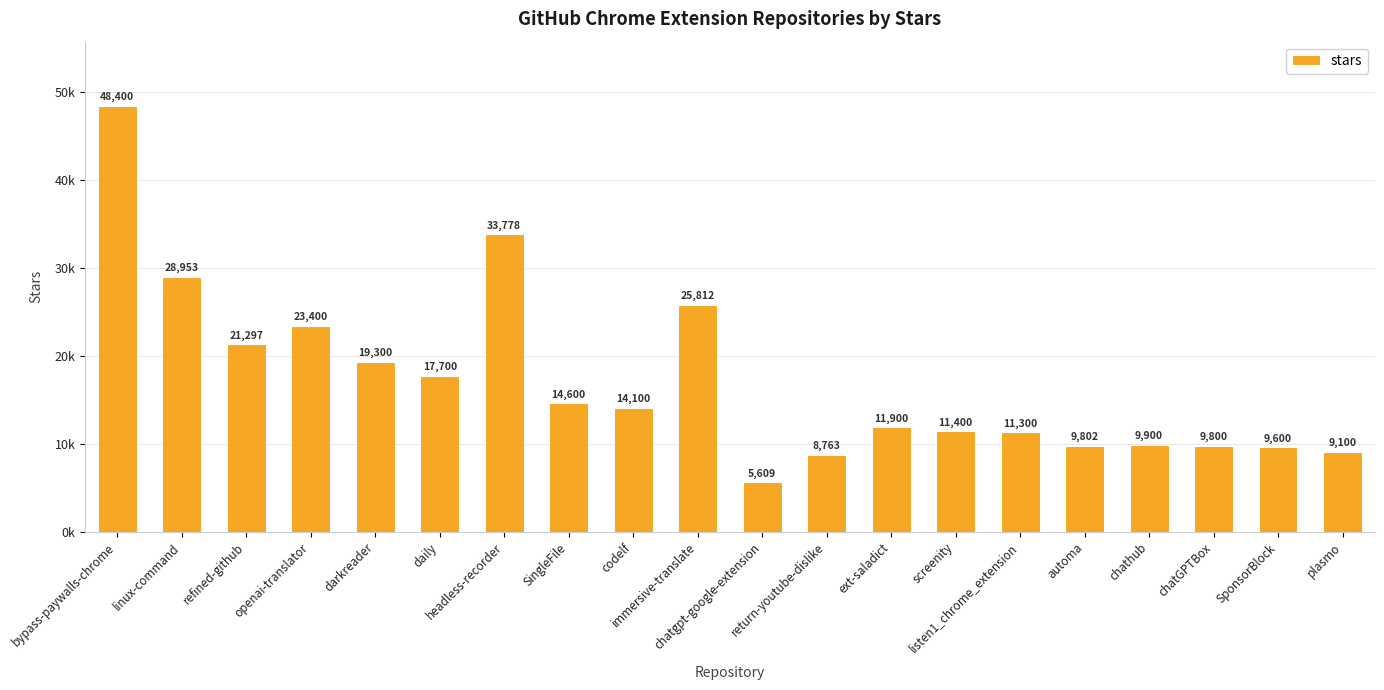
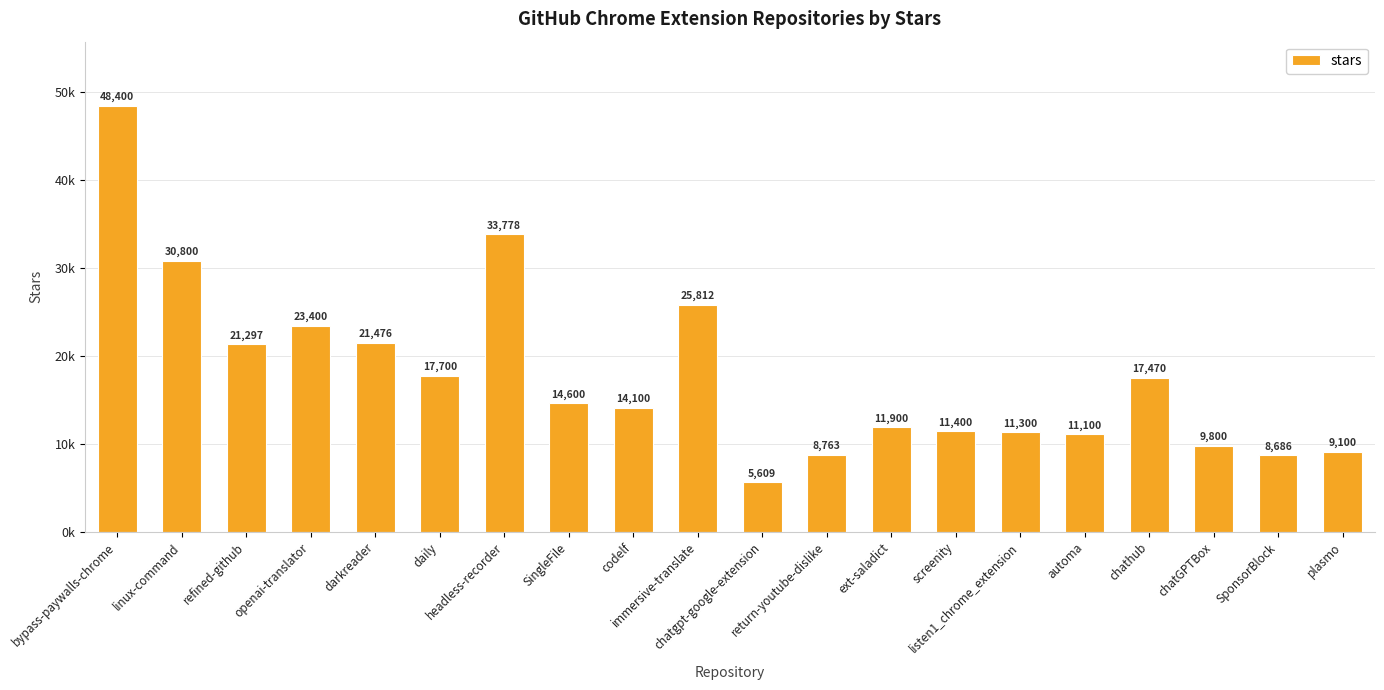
linux-command: 28,953 -> 30,800
darkreader: 19,300 -> 21,476
automa: 9,802 -> 11,100
chathub: 9,900 -> 17,470
SponsorBlock: 9,600 -> 8,686
